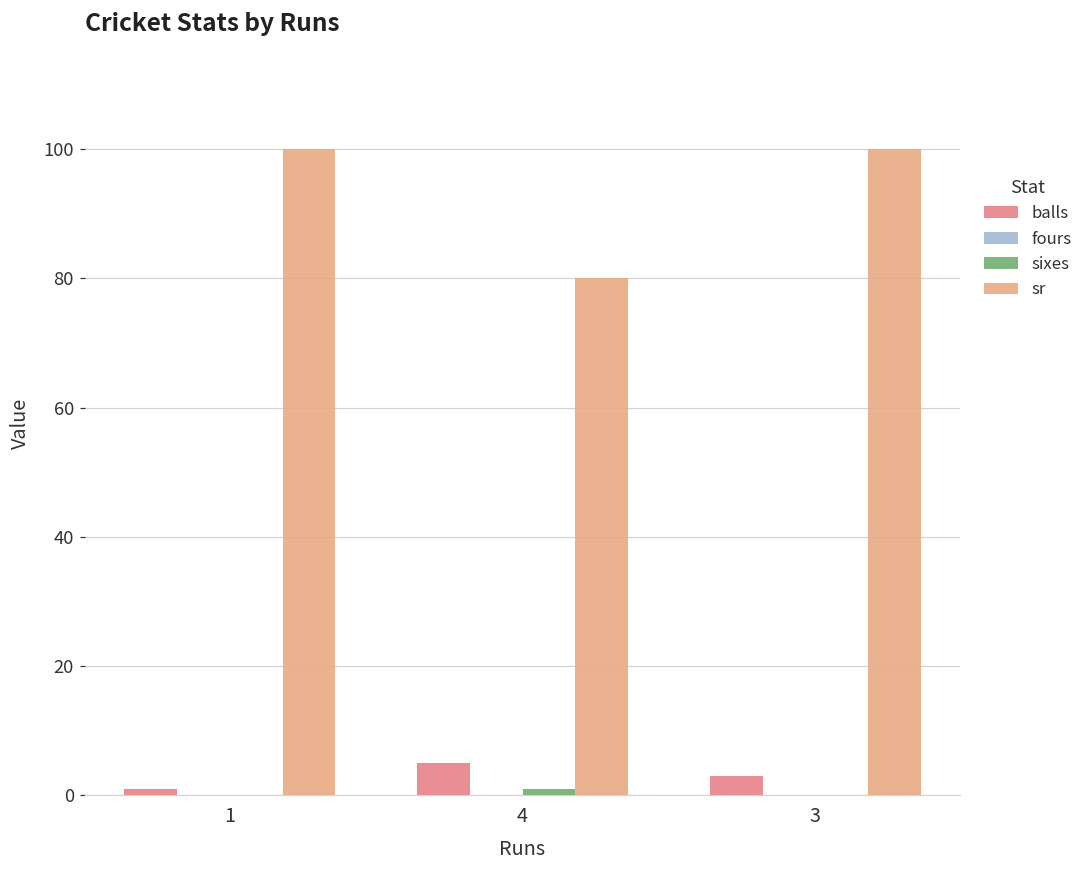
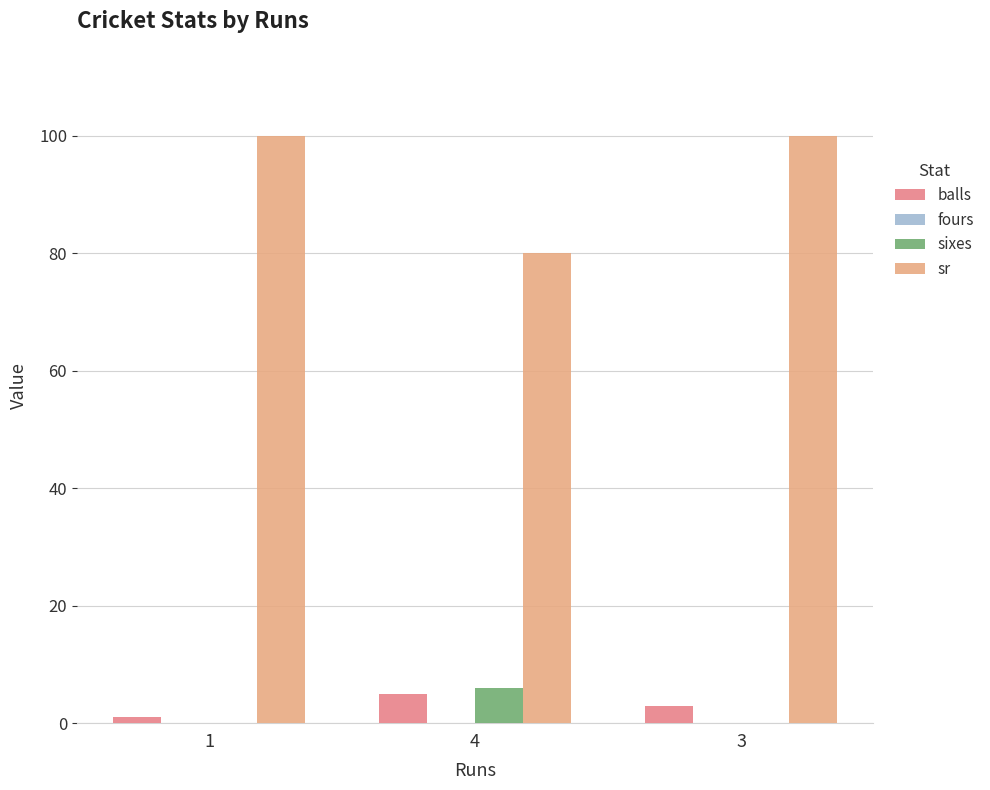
sixes, 4: 1 -> 6
